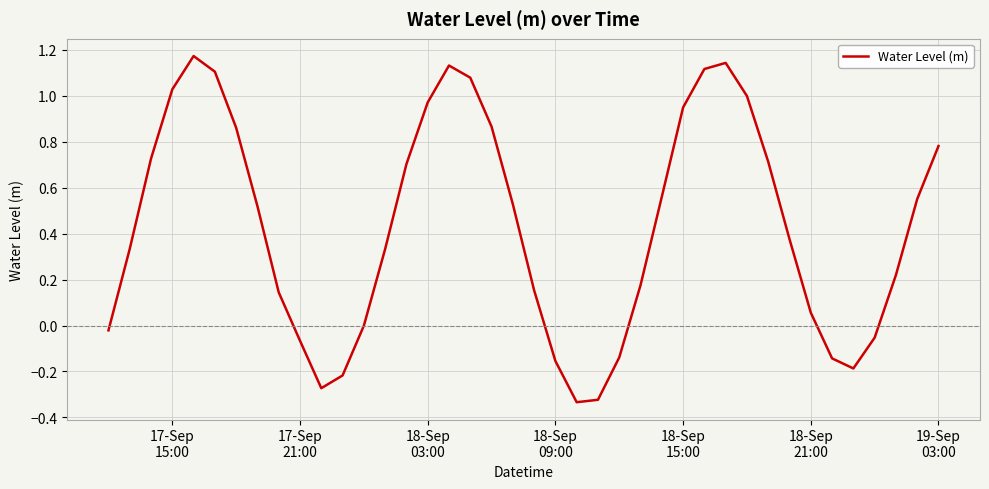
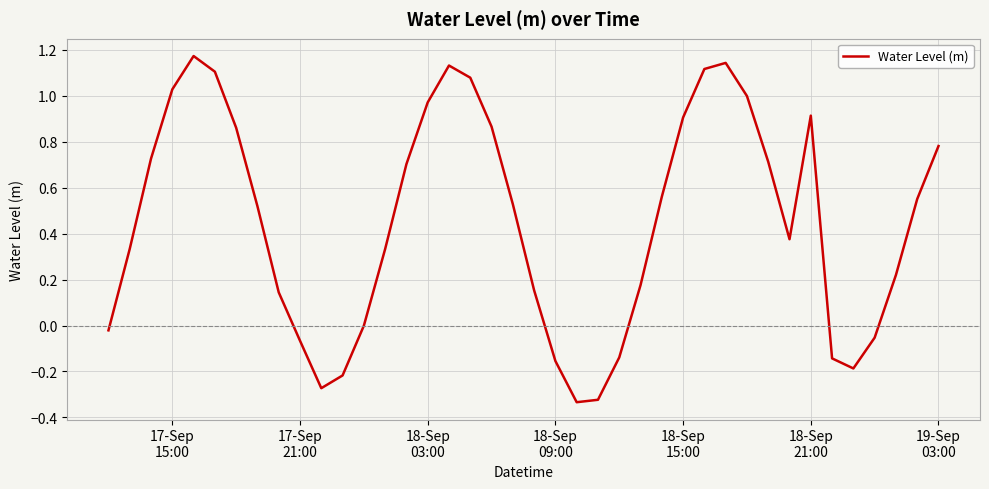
18-Sep 15:00: 0.95 -> 0.91
18-Sep 21:00: 0.06 -> 0.91
